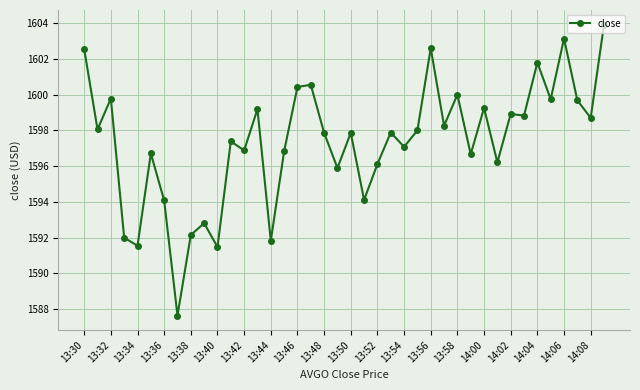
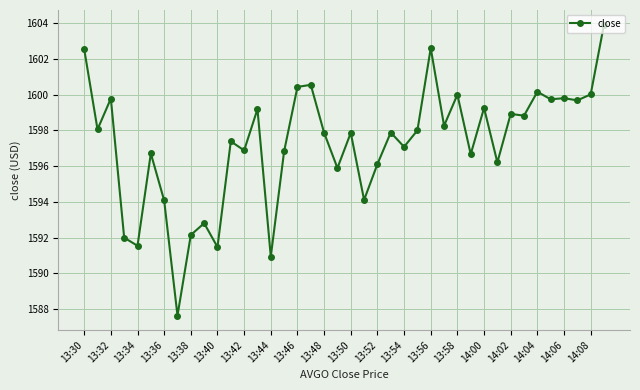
13:44: 1591.8 -> 1590.9
14:04: 1601.8 -> 1600.2
14:06: 1603.1 -> 1599.8
14:08: 1598.7 -> 1600.0
